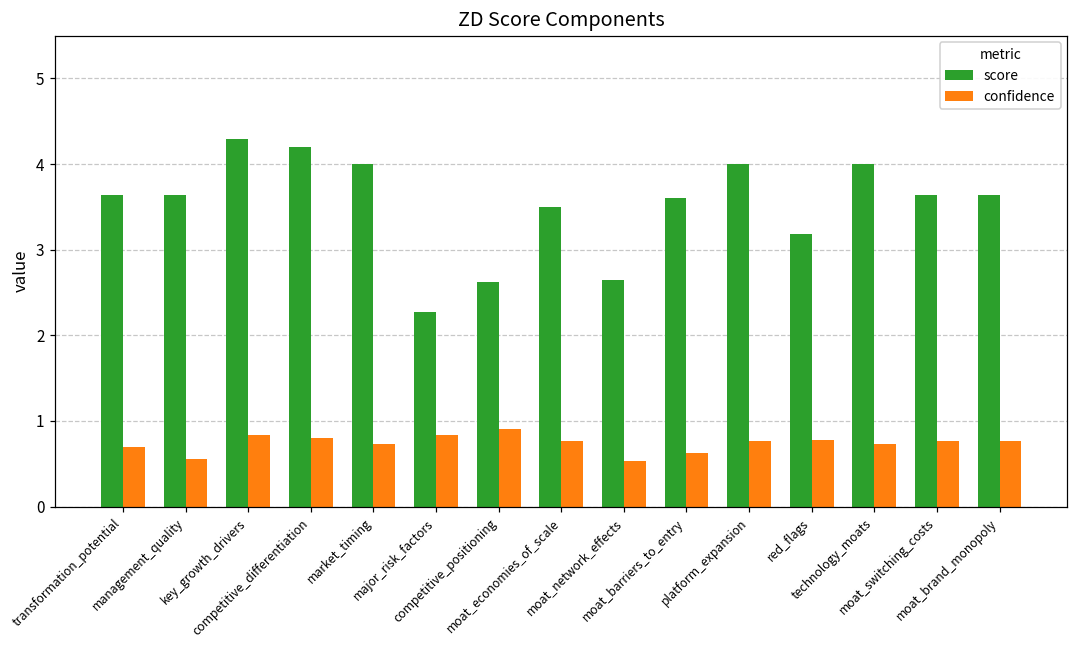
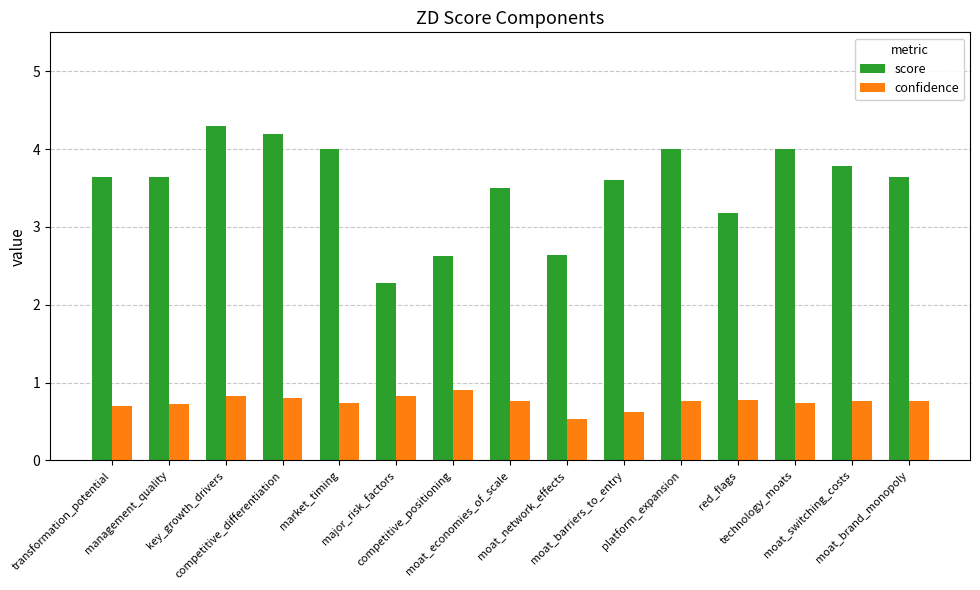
confidence, management_quality: 0.6 -> 0.7
score, moat_switching_costs: 3.6 -> 3.8
